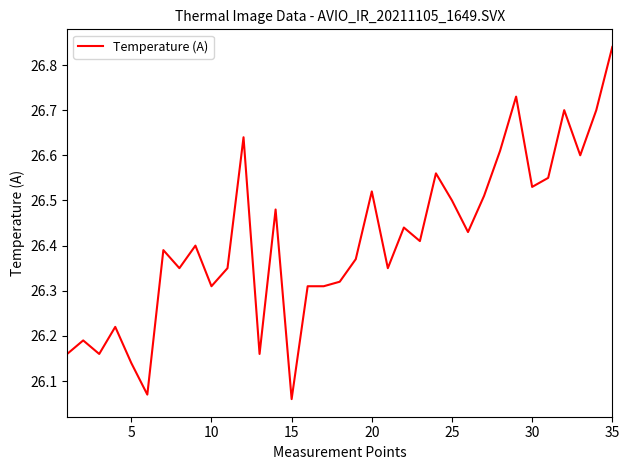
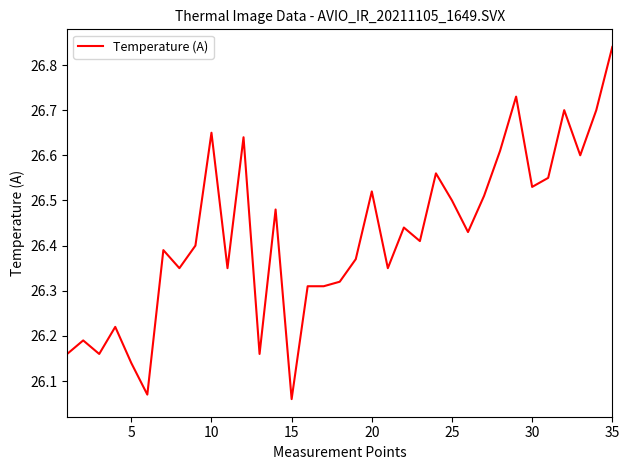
10: 26.31 -> 26.65
